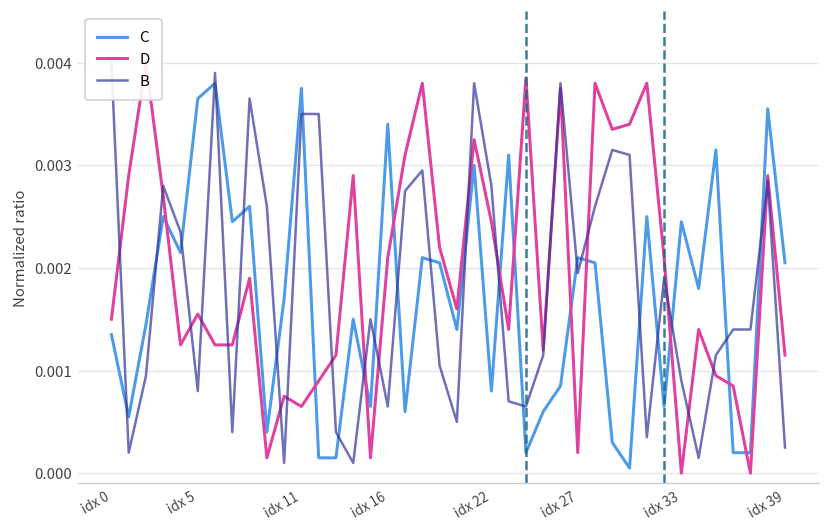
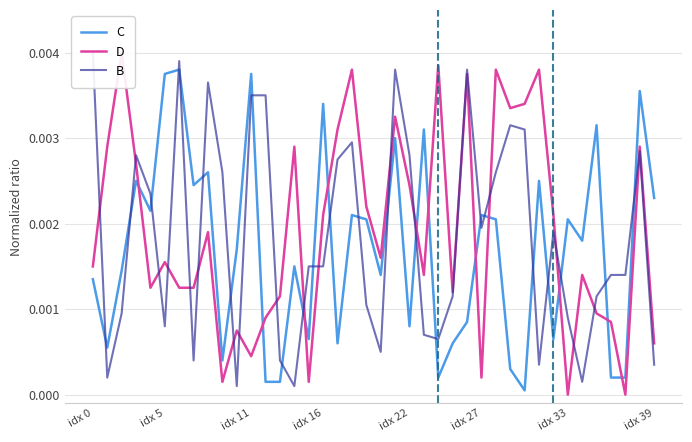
C, idx 5: 0.0037 -> 0.0038
D, idx 11: 0.0007 -> 0.0005
B, idx 16: 0.0007 -> 0.0015
C, idx 33: 0.0025 -> 0.0020
C, idx 39: 0.0020 -> 0.0023
D, idx 39: 0.0012 -> 0.0006
B, idx 39: 0.0003 -> 0.0004
